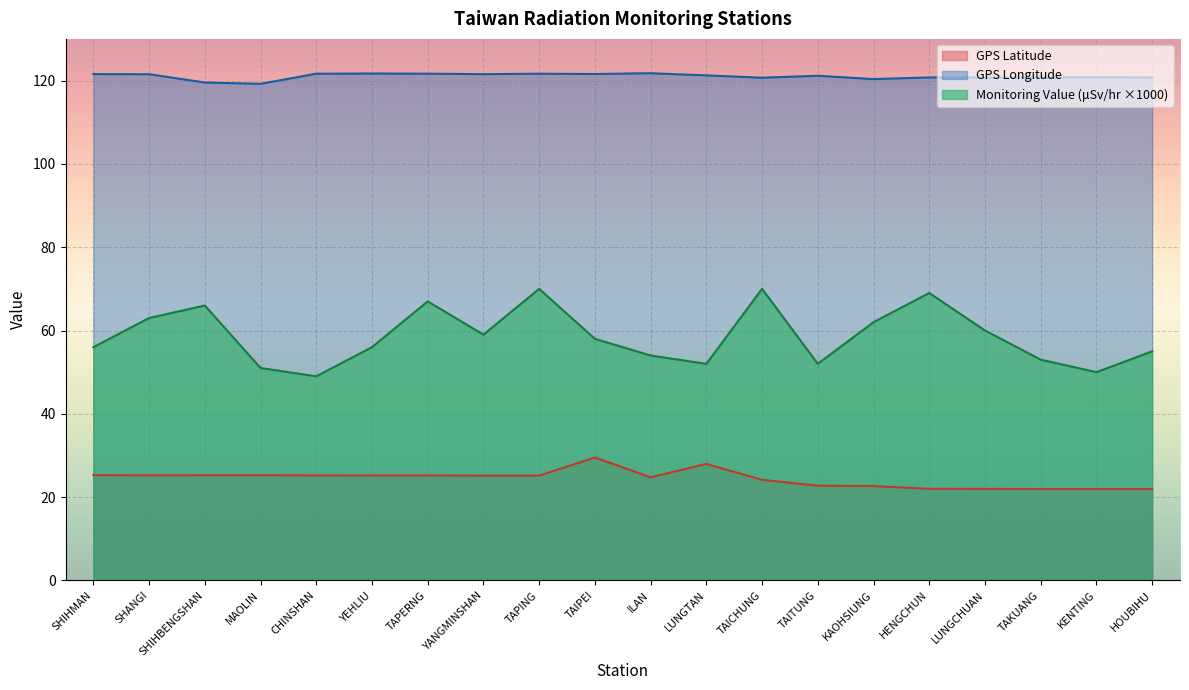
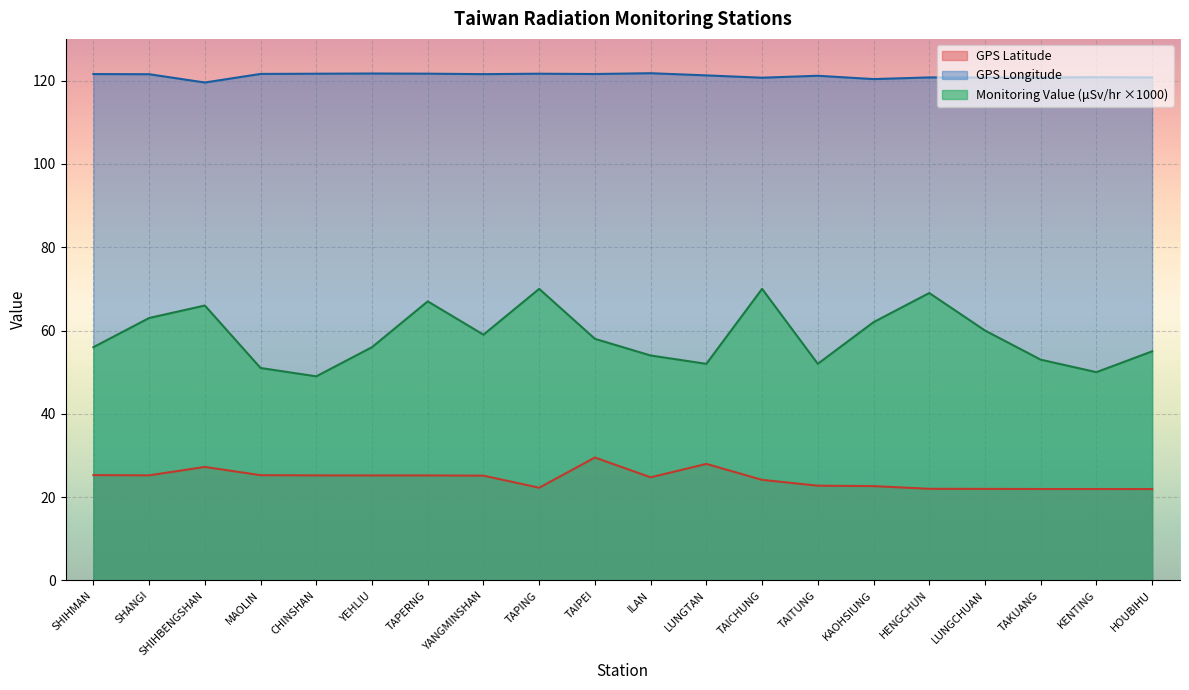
GPS Latitude, SHIHBENGSHAN: 25 -> 27
GPS Longitude, MAOLIN: 119 -> 122
GPS Latitude, TAPING: 25 -> 22
